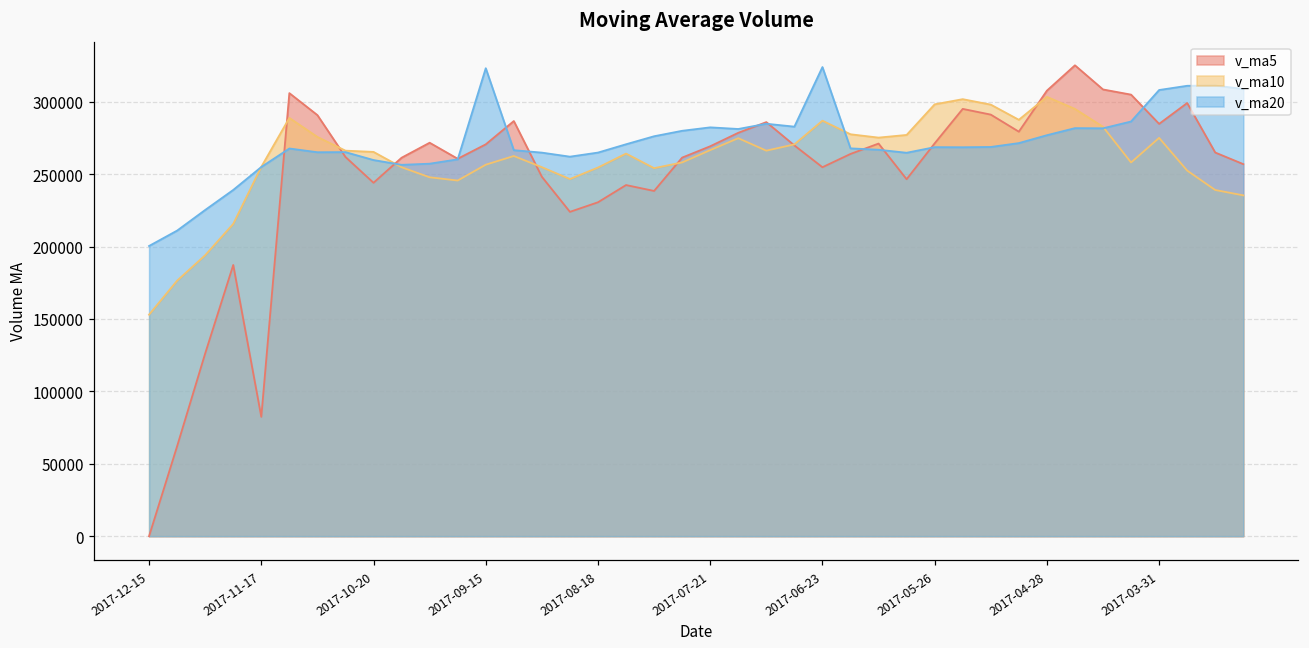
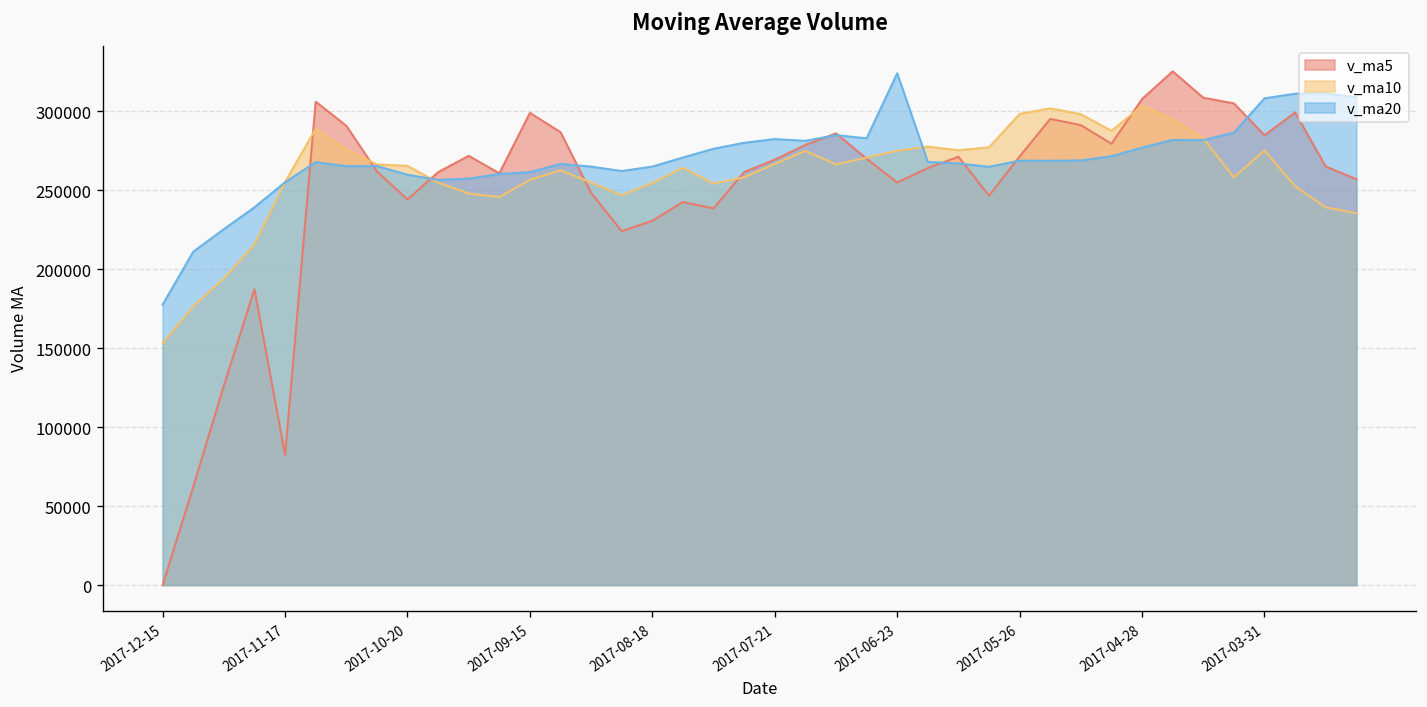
v_ma20, 2017-12-15: 200000 -> 177000
v_ma5, 2017-09-15: 271000 -> 299000
v_ma20, 2017-09-15: 323000 -> 261000
v_ma10, 2017-06-23: 287000 -> 275000
